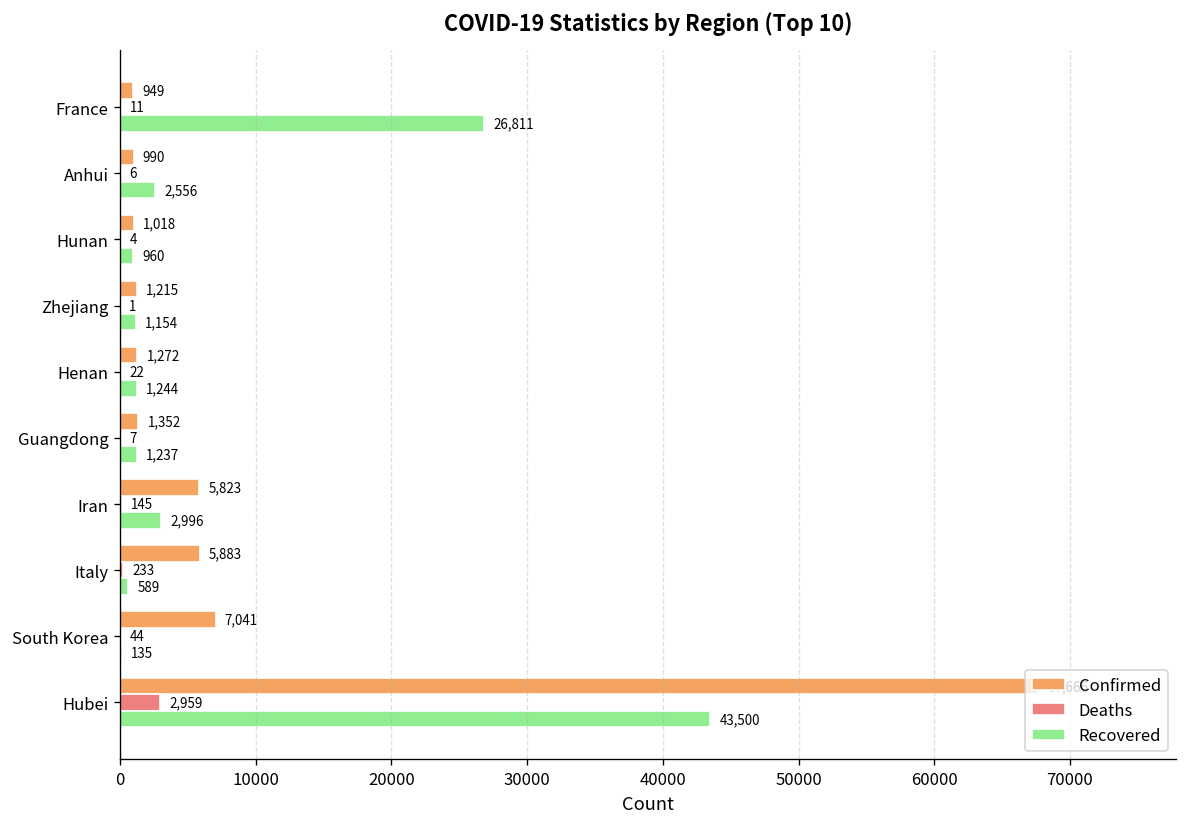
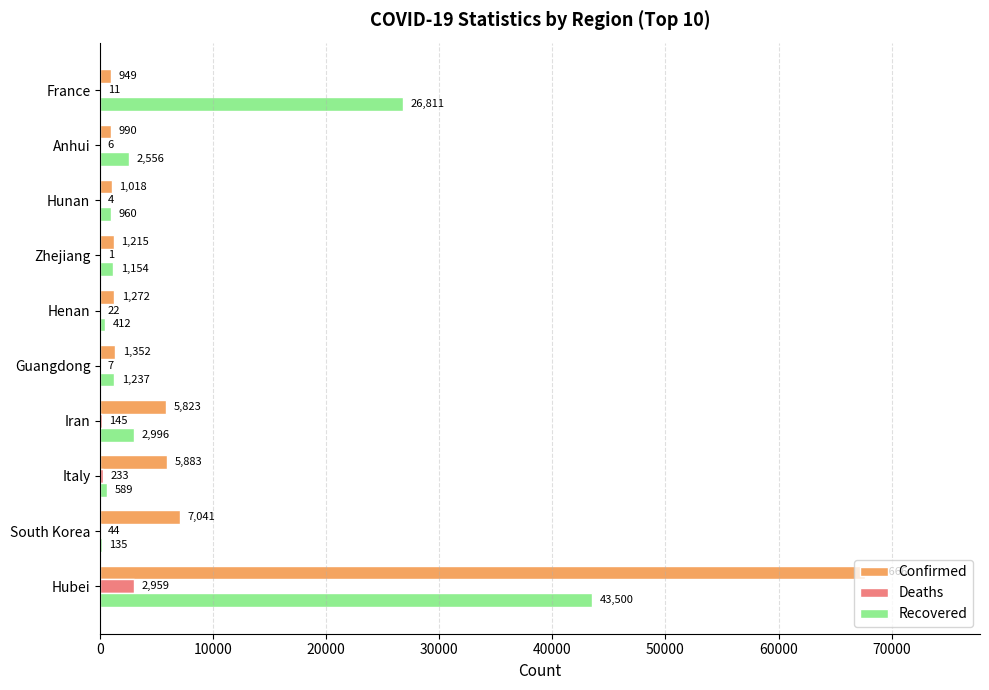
Recovered, Henan: 1,244 -> 412
